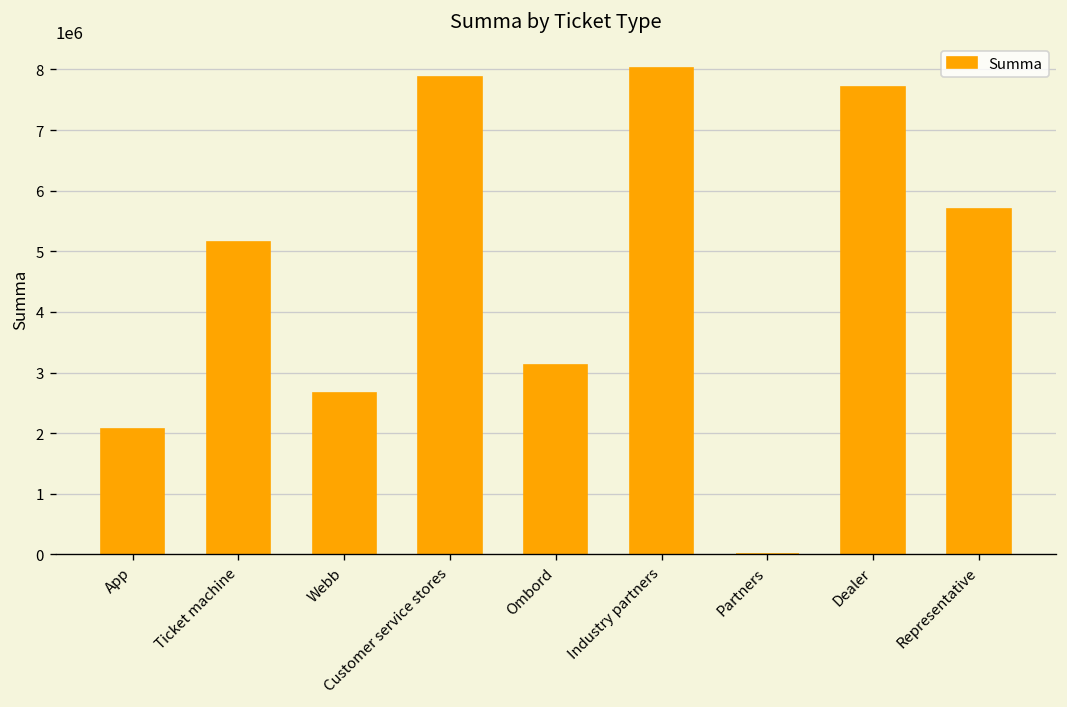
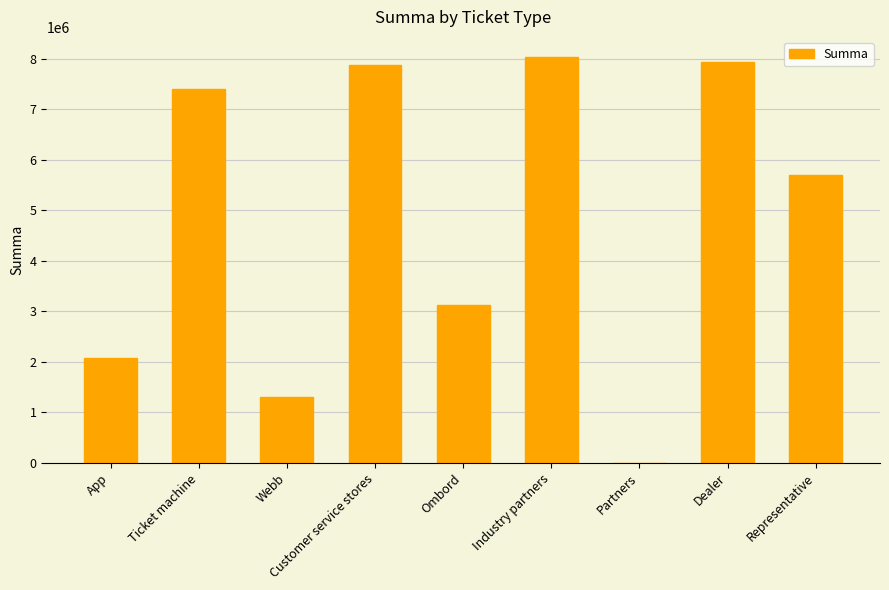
Ticket machine: 5100000 -> 7400000
Webb: 2700000 -> 1300000
Dealer: 7700000 -> 7900000
